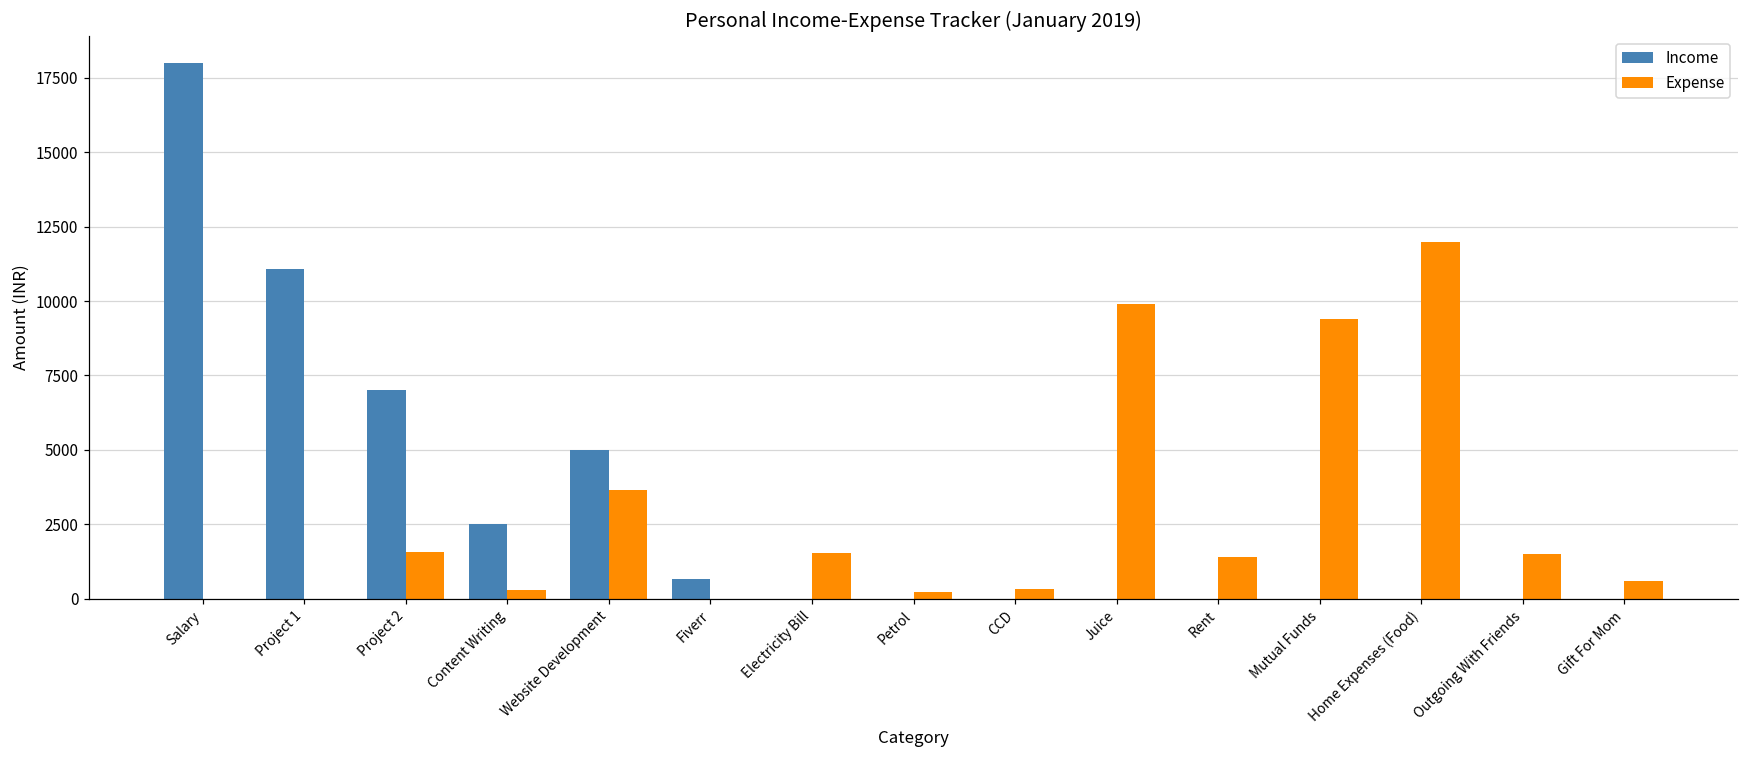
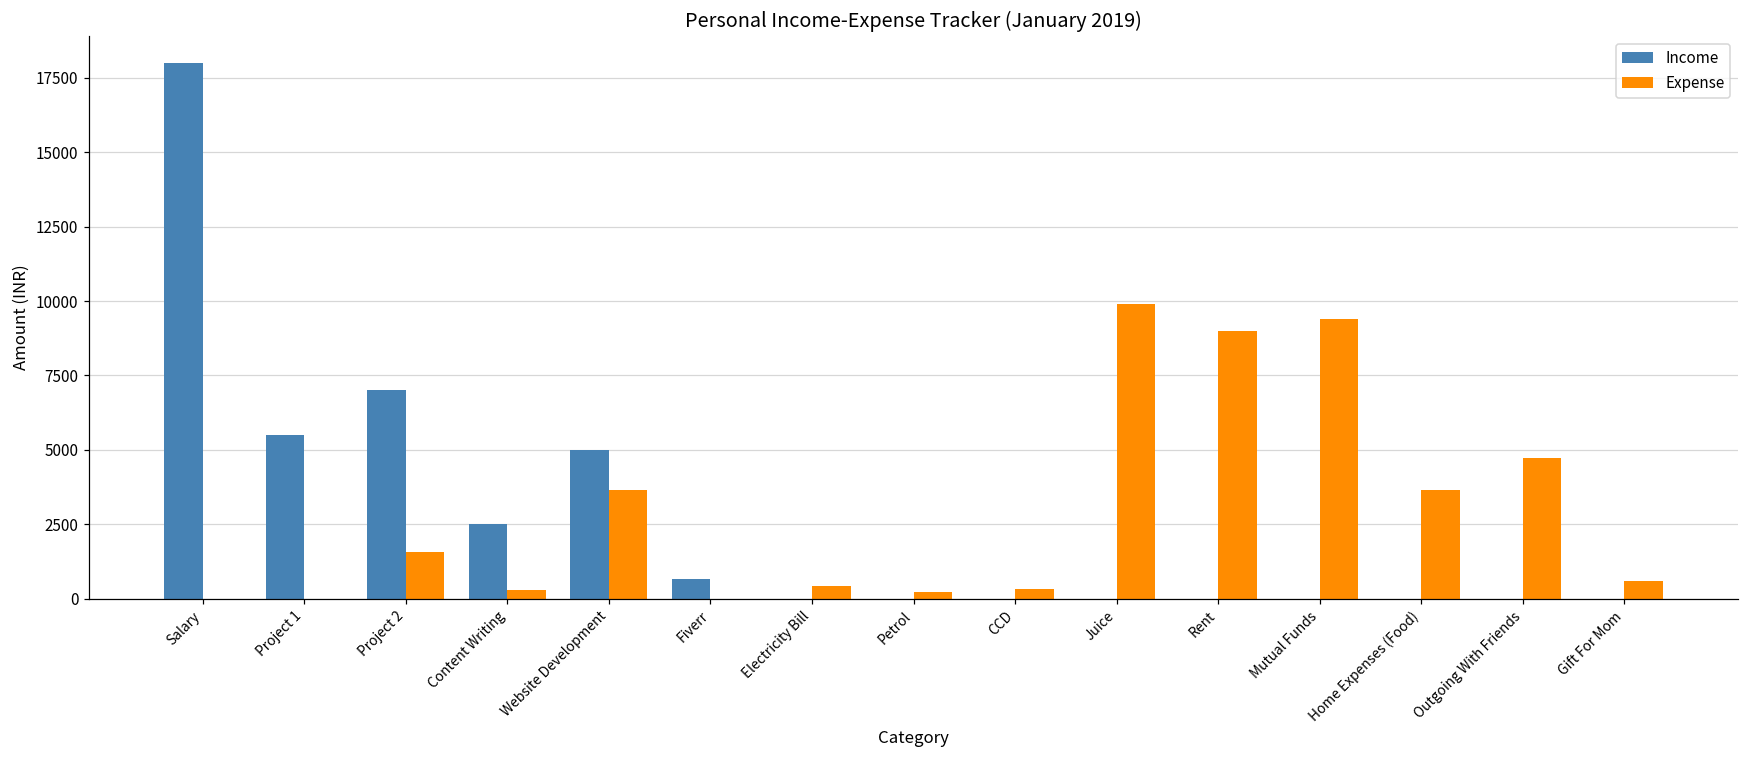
Income, Project 1: 11100 -> 5500
Expense, Electricity Bill: 1500 -> 400
Expense, Rent: 1400 -> 9000
Expense, Home Expenses (Food): 12000 -> 3700
Expense, Outgoing With Friends: 1500 -> 4700
